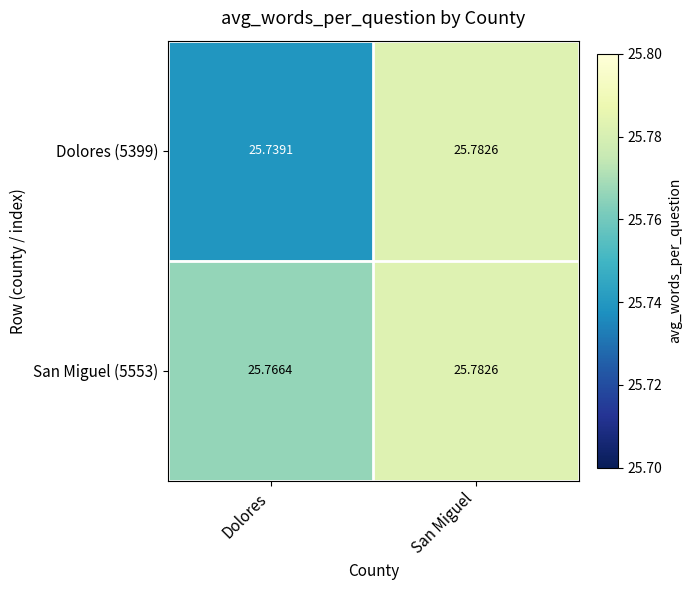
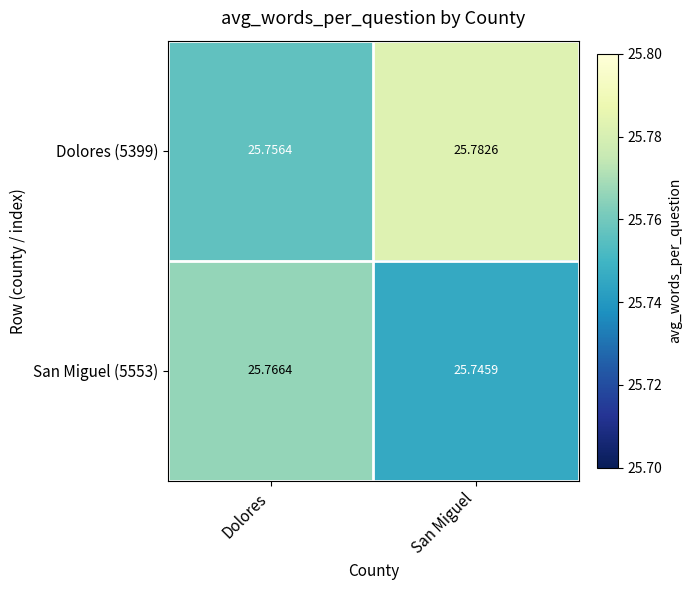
Dolores (5399), Dolores: 25.7391 -> 25.7564
San Miguel (5553), San Miguel: 25.7826 -> 25.7459
